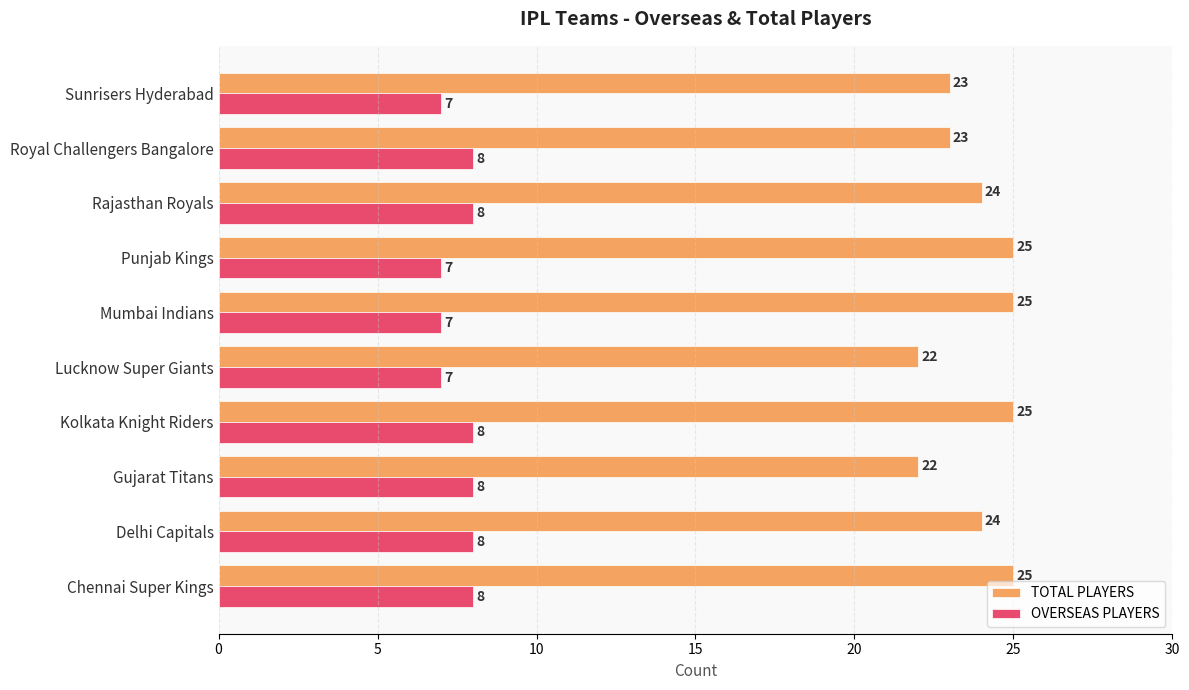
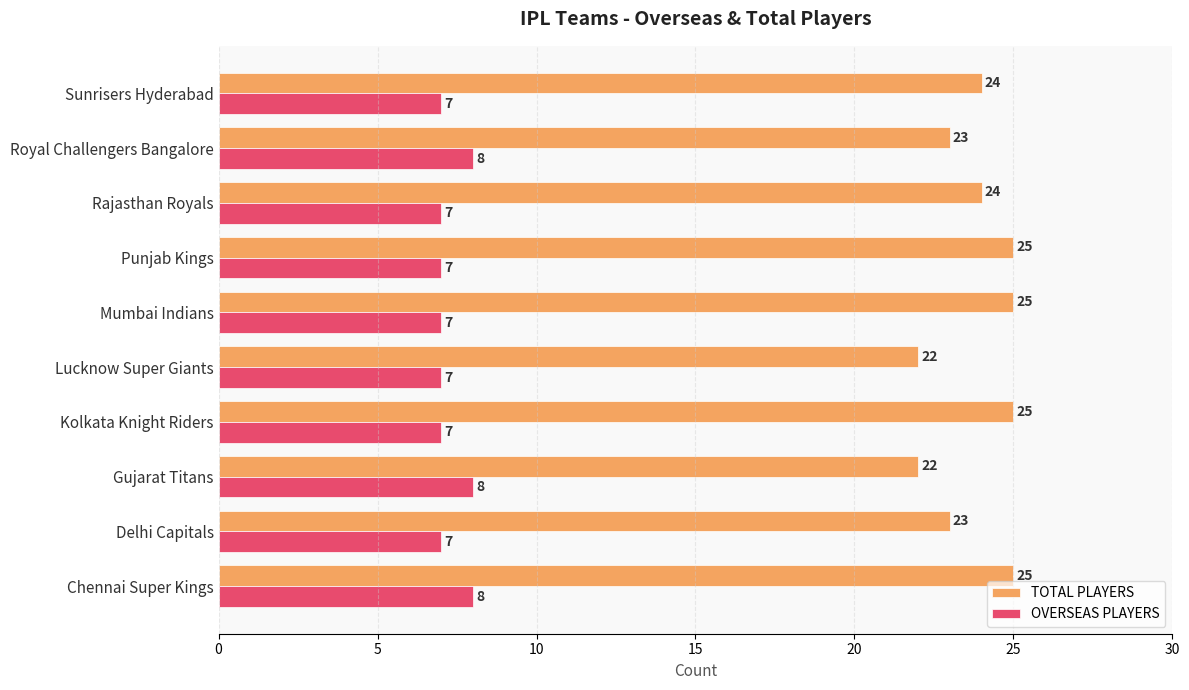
TOTAL PLAYERS, Sunrisers Hyderabad: 23 -> 24
OVERSEAS PLAYERS, Rajasthan Royals: 8 -> 7
OVERSEAS PLAYERS, Kolkata Knight Riders: 8 -> 7
TOTAL PLAYERS, Delhi Capitals: 24 -> 23
OVERSEAS PLAYERS, Delhi Capitals: 8 -> 7
